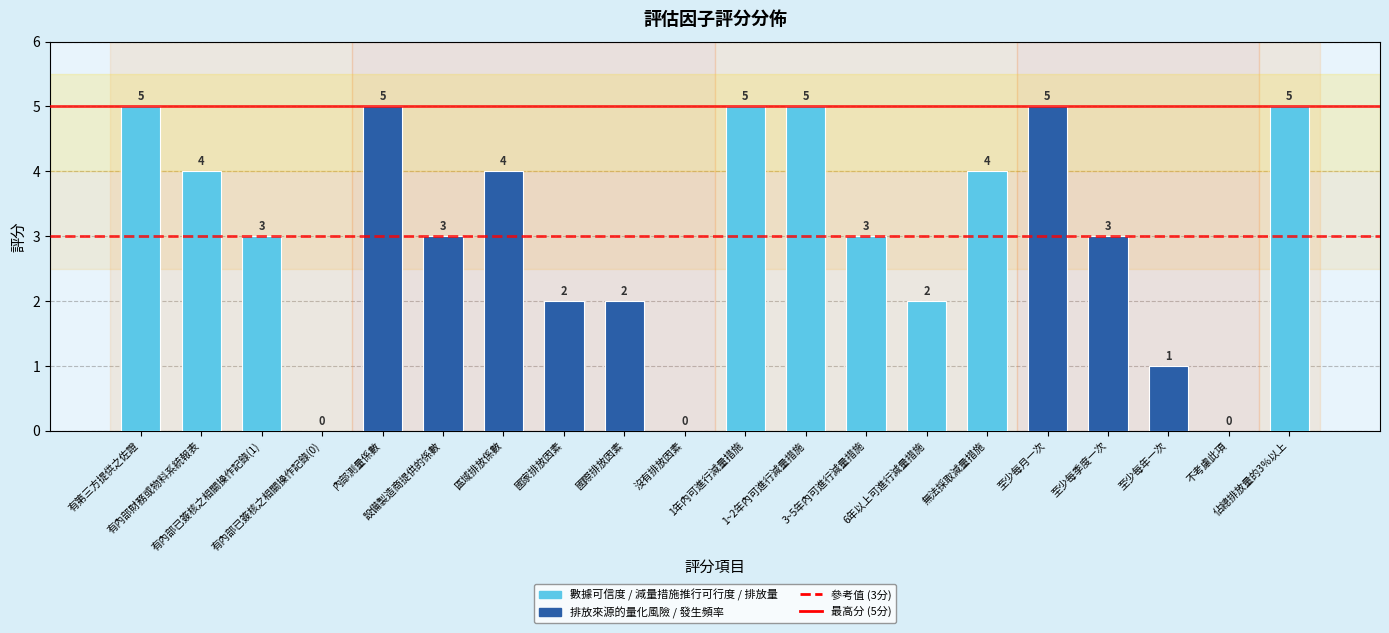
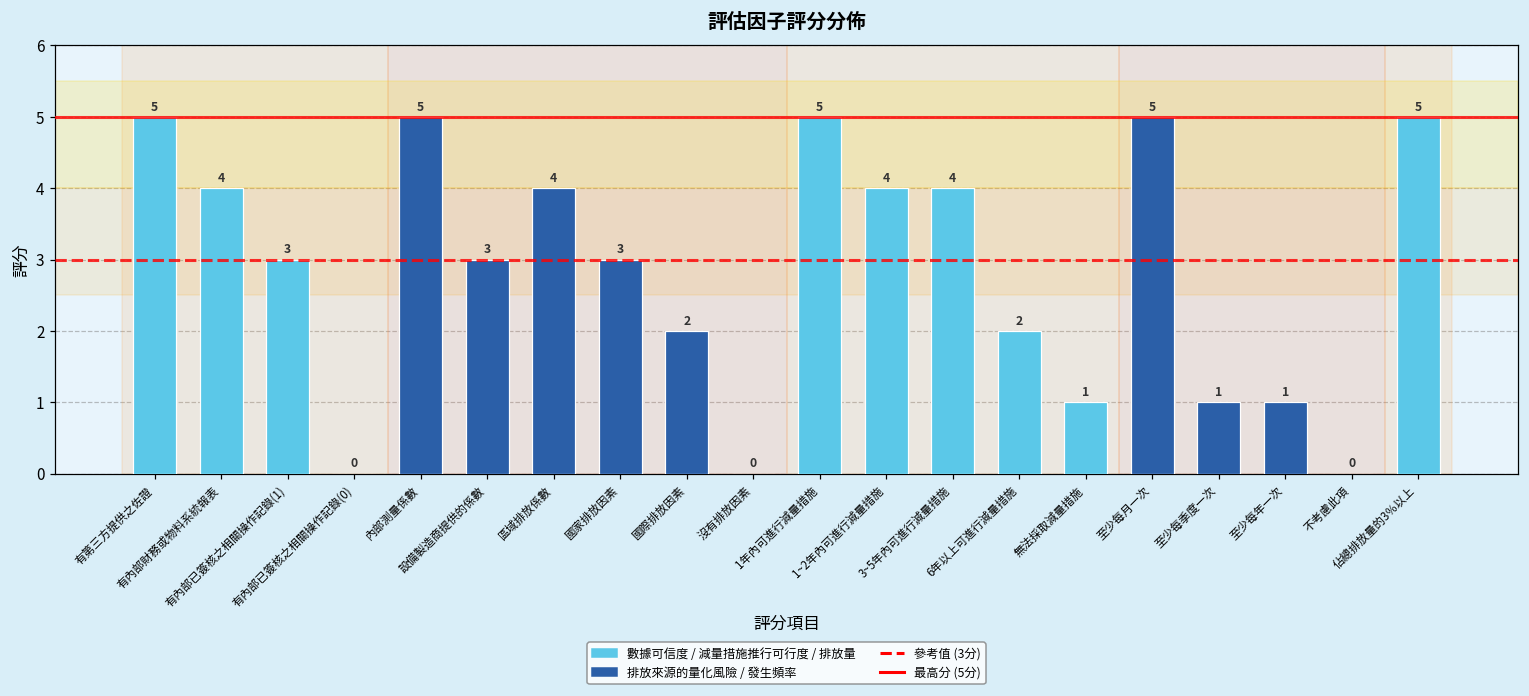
國家排放因素: 2 -> 3
1~2年內可進行減量措施: 5 -> 4
3~5年內可進行減量措施: 3 -> 4
無法採取減量措施: 4 -> 1
至少每季度一次: 3 -> 1
